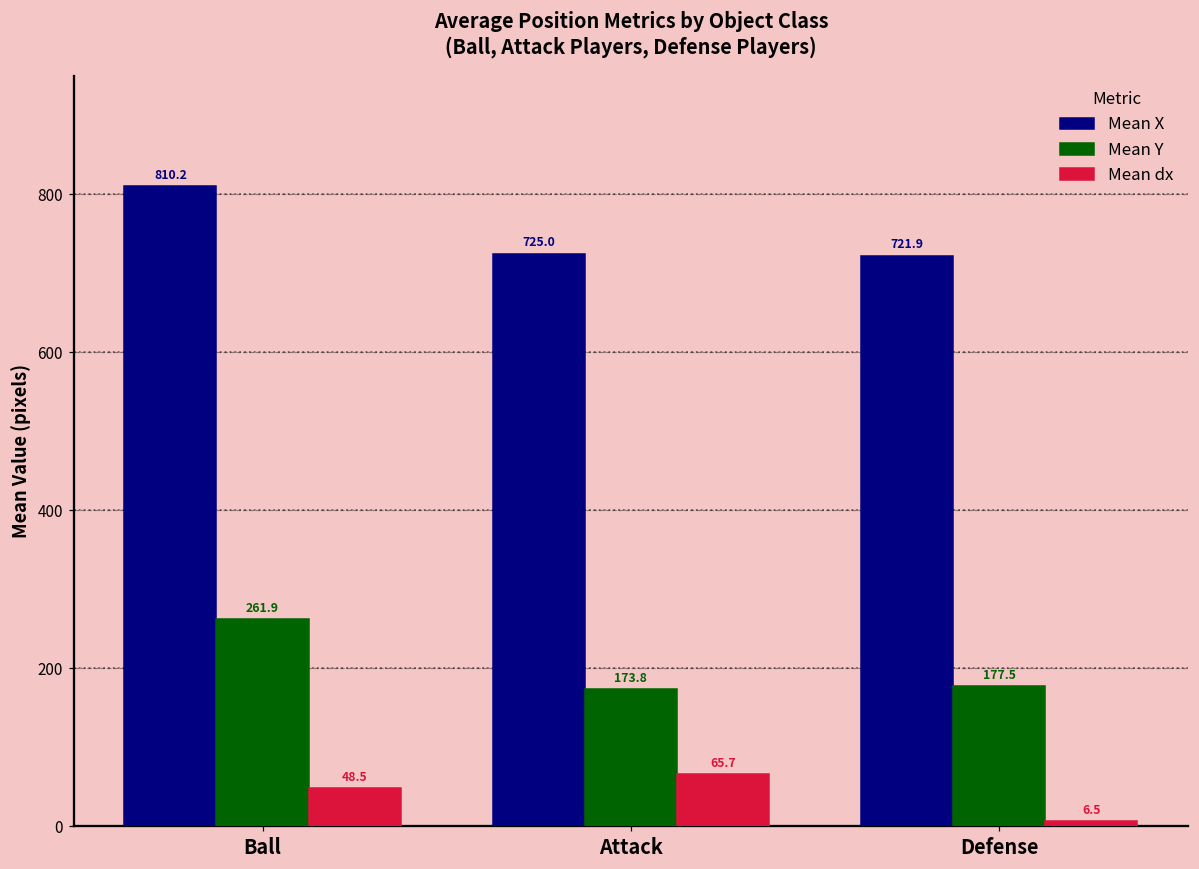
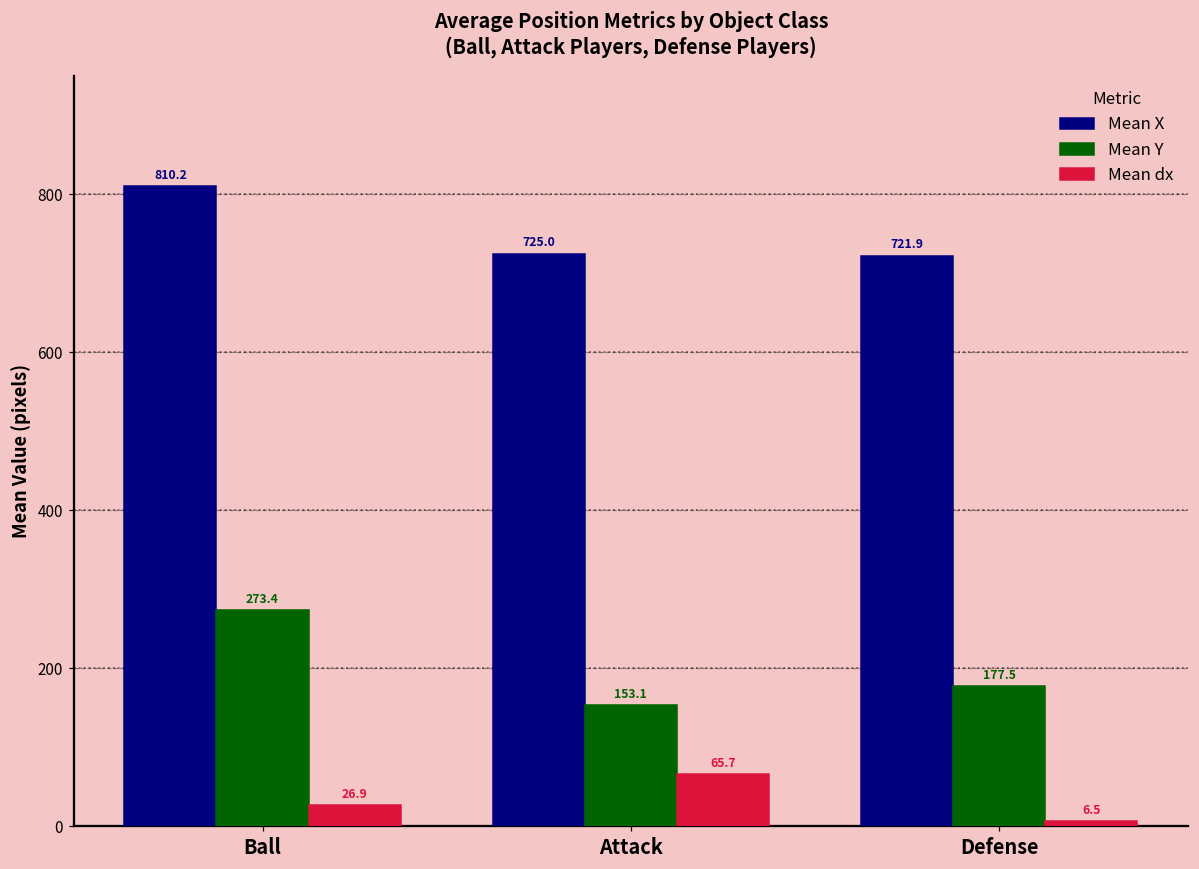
Mean Y, Ball: 261.9 -> 273.4
Mean dx, Ball: 48.5 -> 26.9
Mean Y, Attack: 173.8 -> 153.1
